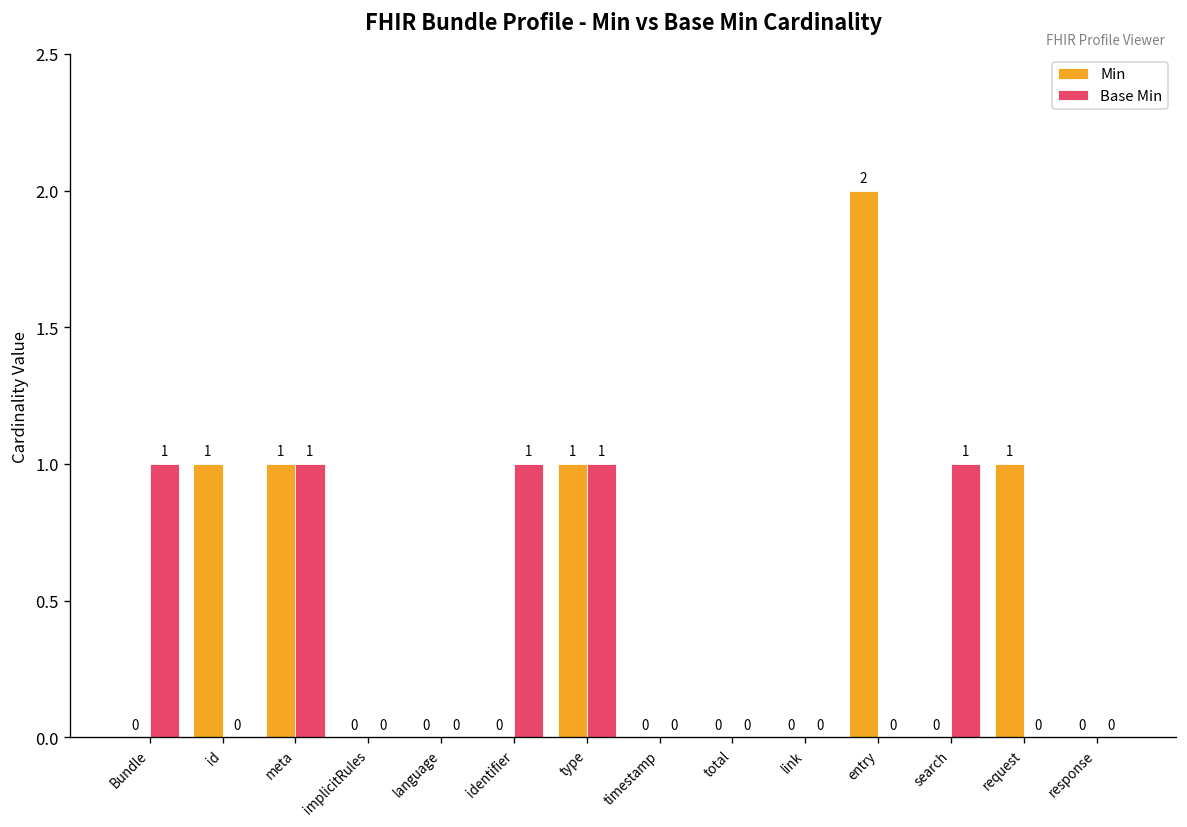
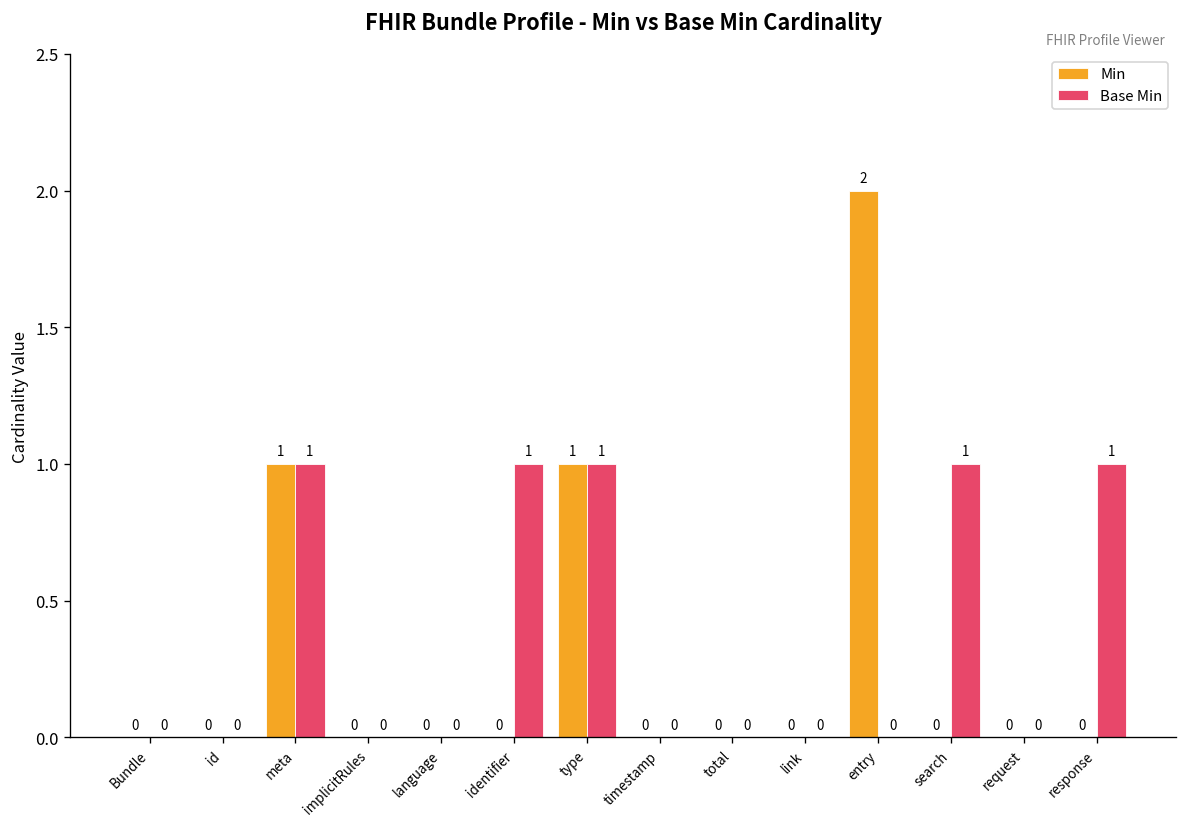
Base Min, Bundle: 1 -> 0
Min, id: 1 -> 0
Min, request: 1 -> 0
Base Min, response: 0 -> 1
